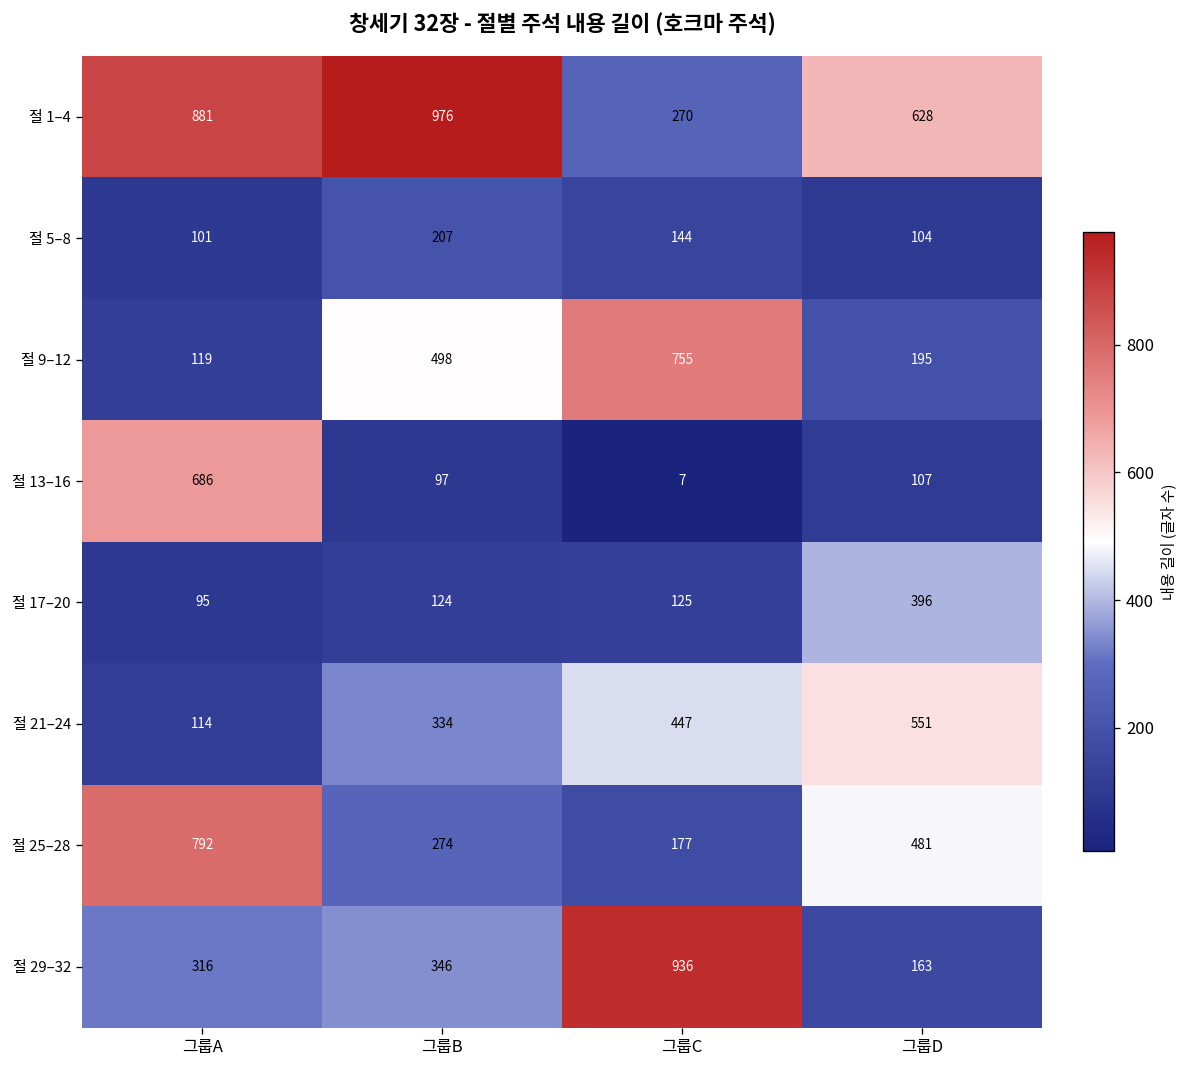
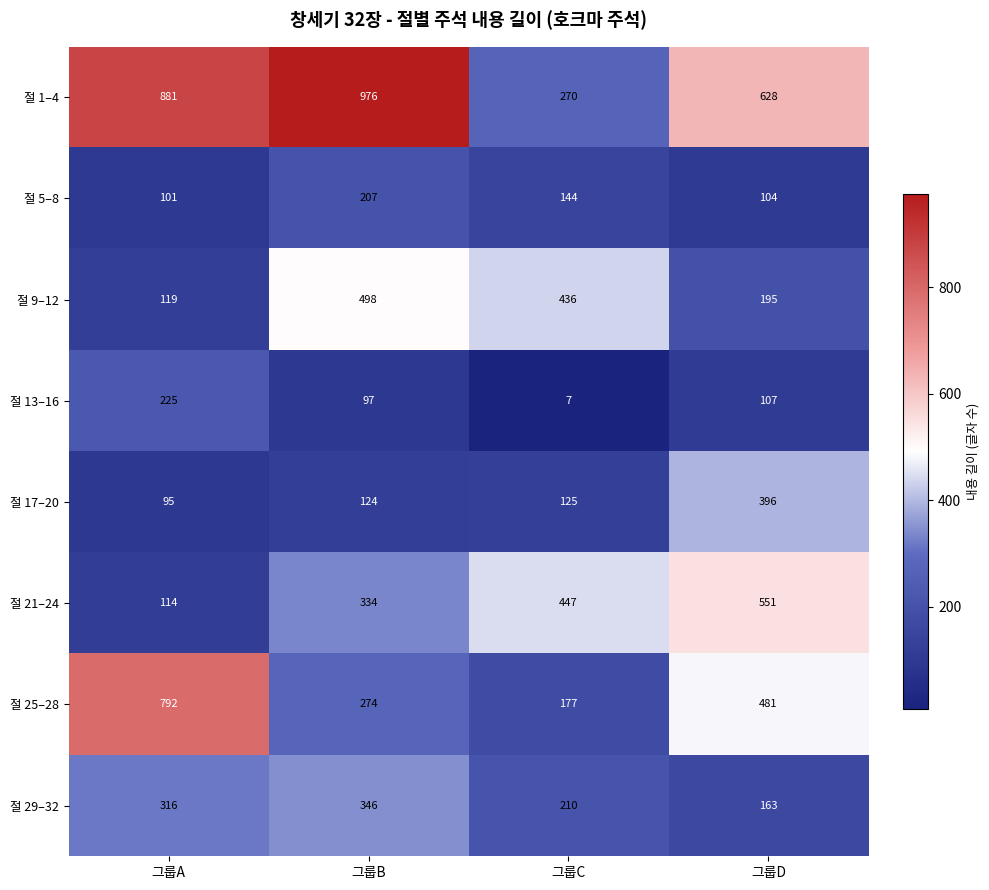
절 9–12, 그룹C: 755 -> 436
절 13–16, 그룹A: 686 -> 225
절 29–32, 그룹C: 936 -> 210
